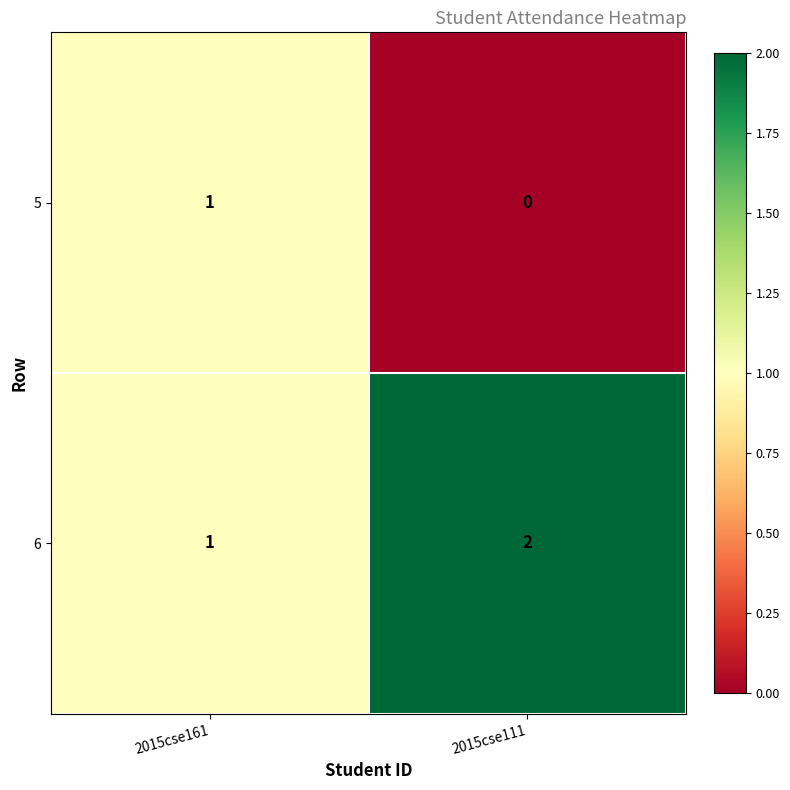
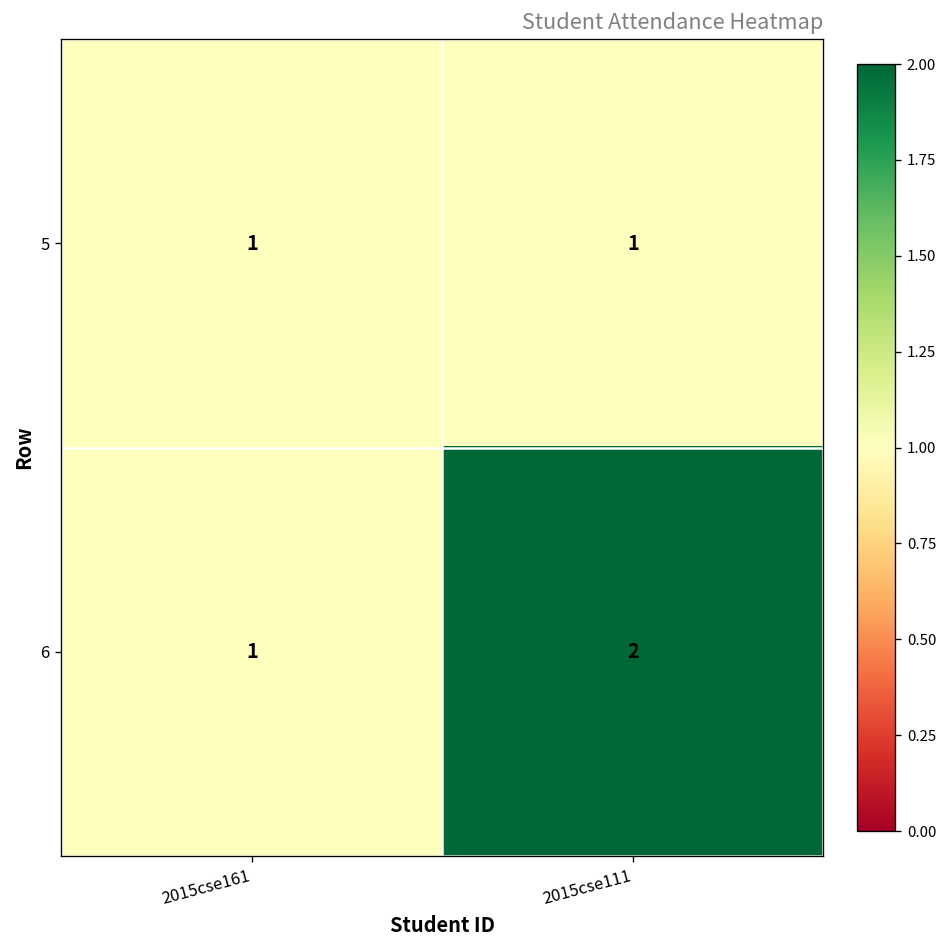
5, 2015cse111: 0 -> 1
